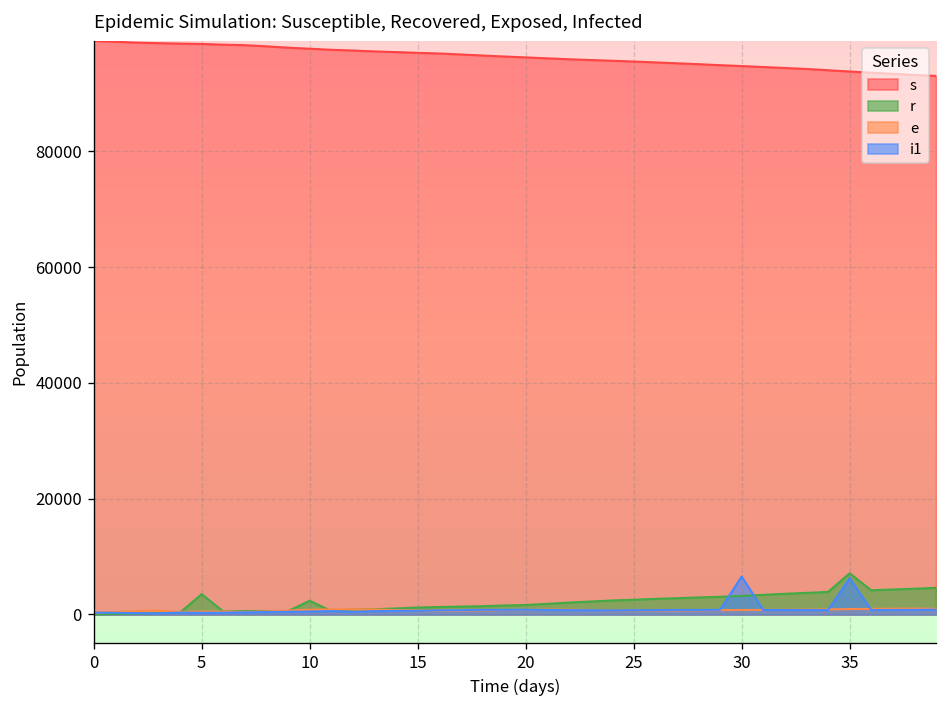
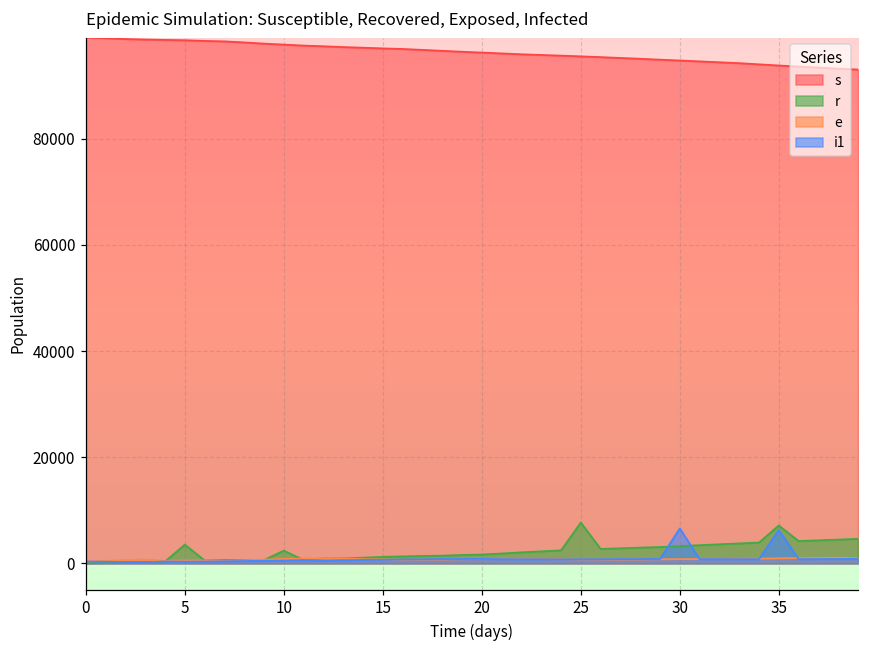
r, 25: 3000 -> 8000
